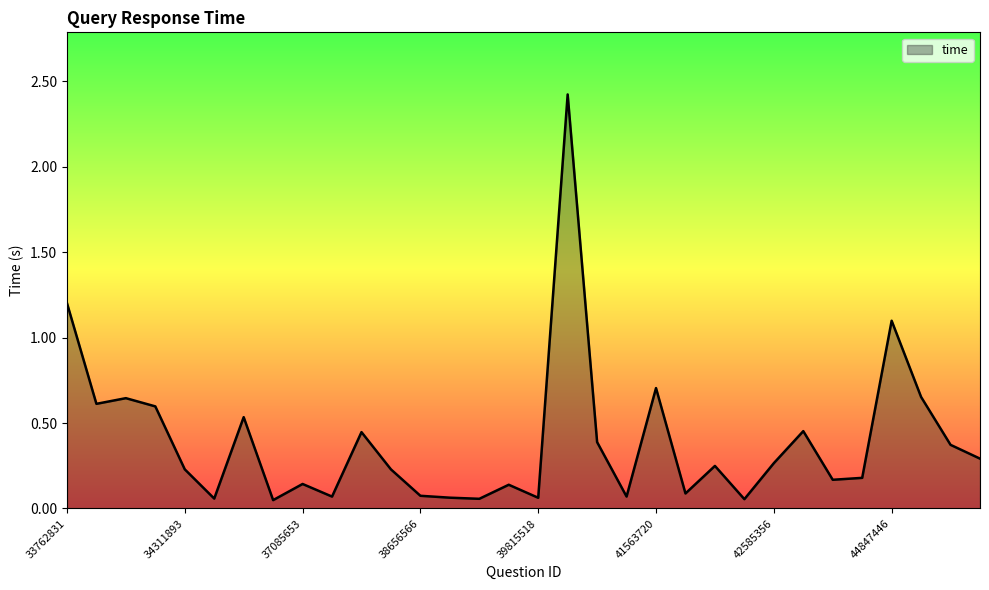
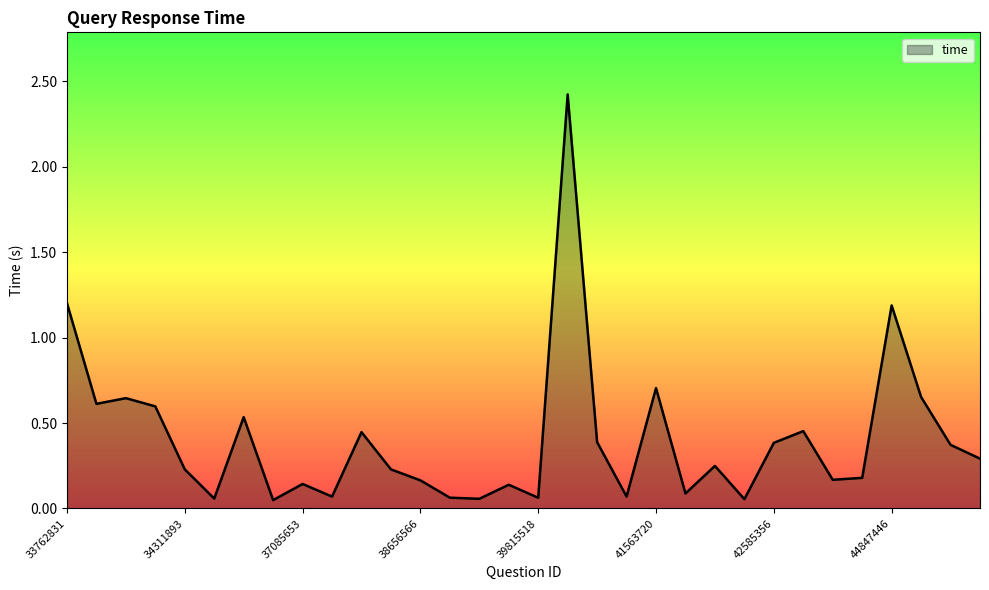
38656566: 0.07 -> 0.16
42585356: 0.27 -> 0.38
44847446: 1.10 -> 1.19
